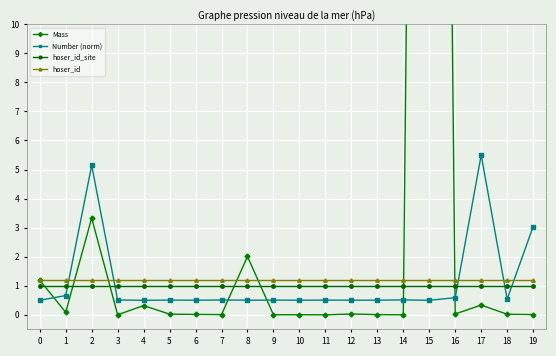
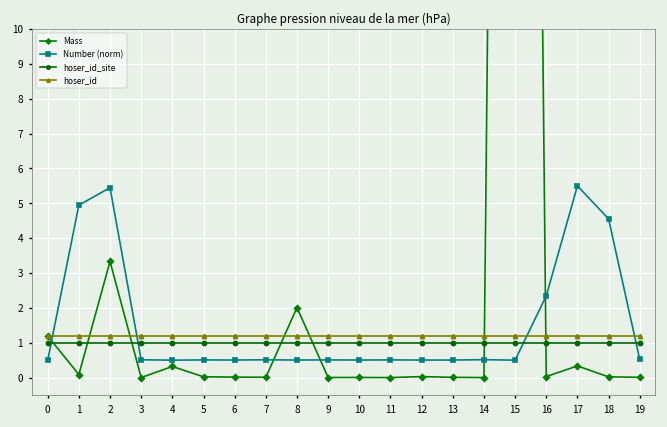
Number (norm), 1: 0.7 -> 4.9
Number (norm), 2: 5.1 -> 5.4
Number (norm), 16: 0.6 -> 2.3
Number (norm), 18: 0.5 -> 4.6
Number (norm), 19: 3.0 -> 0.5
